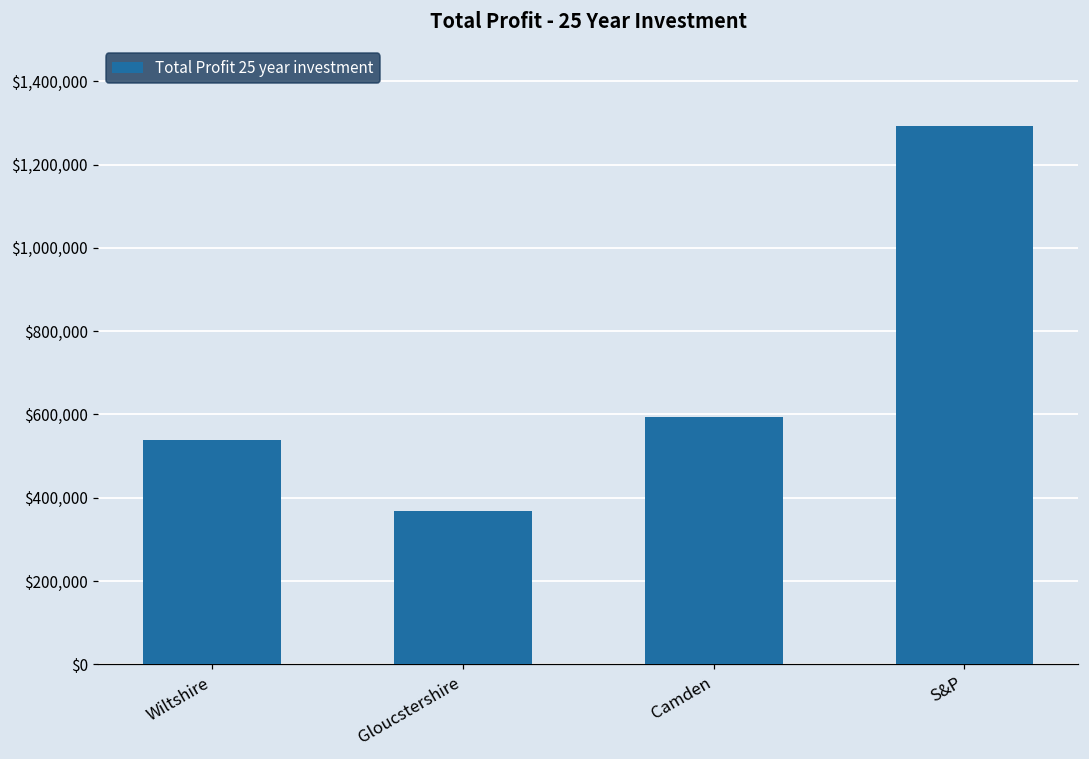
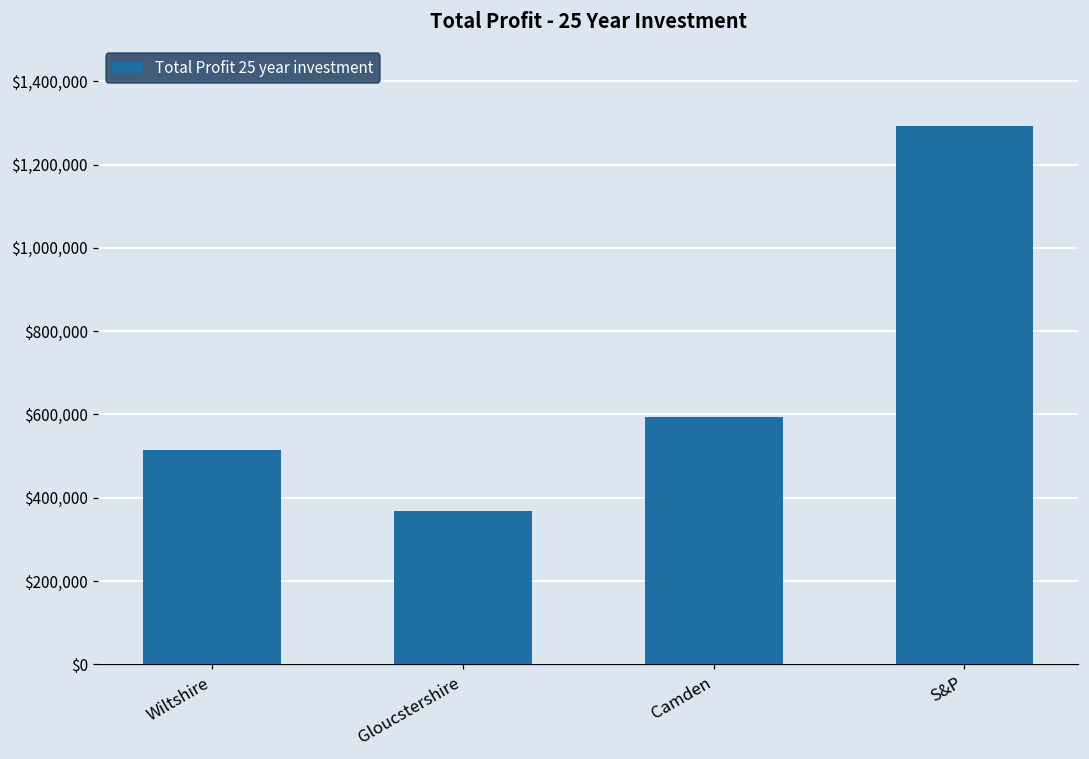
Wiltshire: $540,000 -> $520,000
